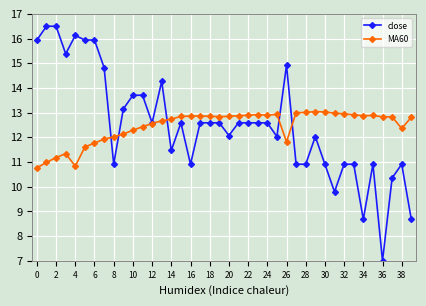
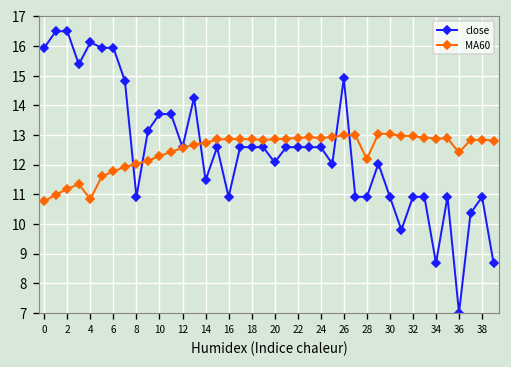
MA60, 26: 11.8 -> 13.0
MA60, 28: 13.0 -> 12.2
MA60, 36: 12.8 -> 12.4
MA60, 38: 12.4 -> 12.8
